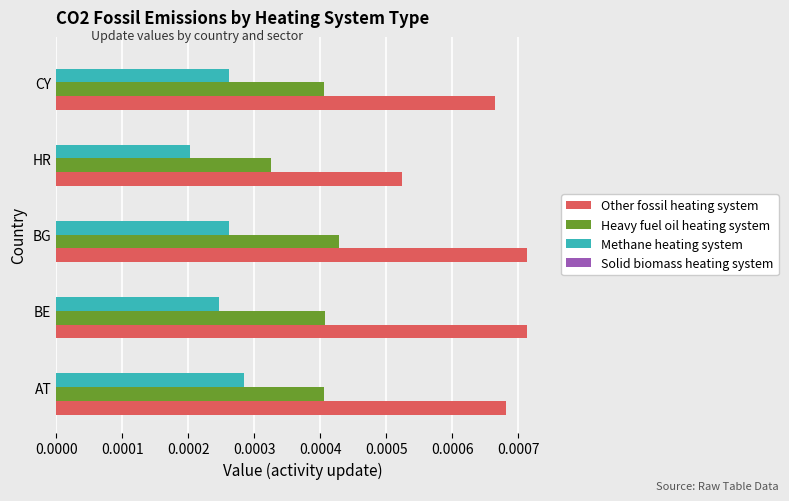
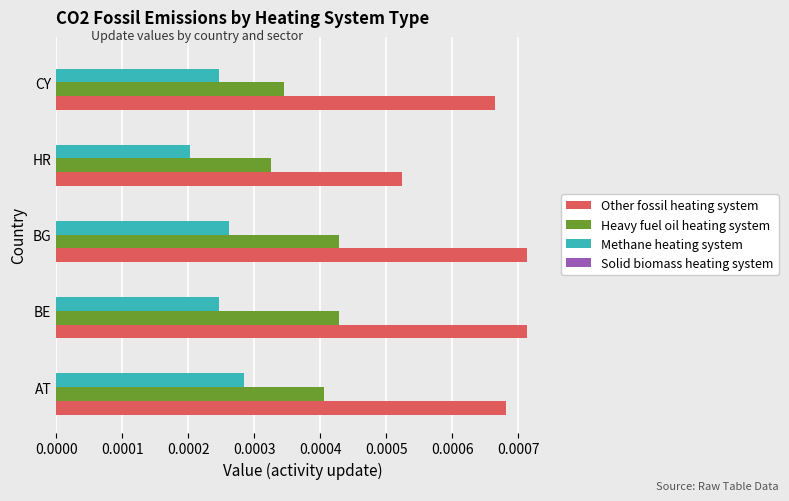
Methane heating system, CY: 0.00026 -> 0.00025
Heavy fuel oil heating system, CY: 0.00041 -> 0.00035
Heavy fuel oil heating system, BE: 0.00041 -> 0.00043
